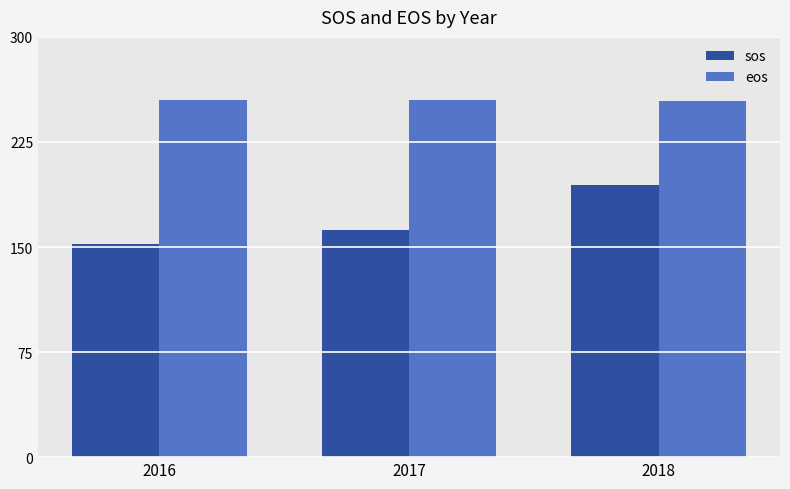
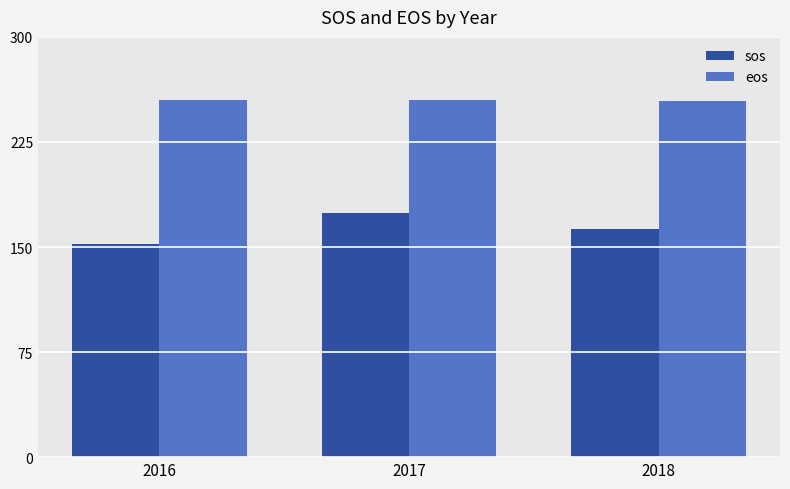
sos, 2017: 162 -> 174
sos, 2018: 194 -> 163
